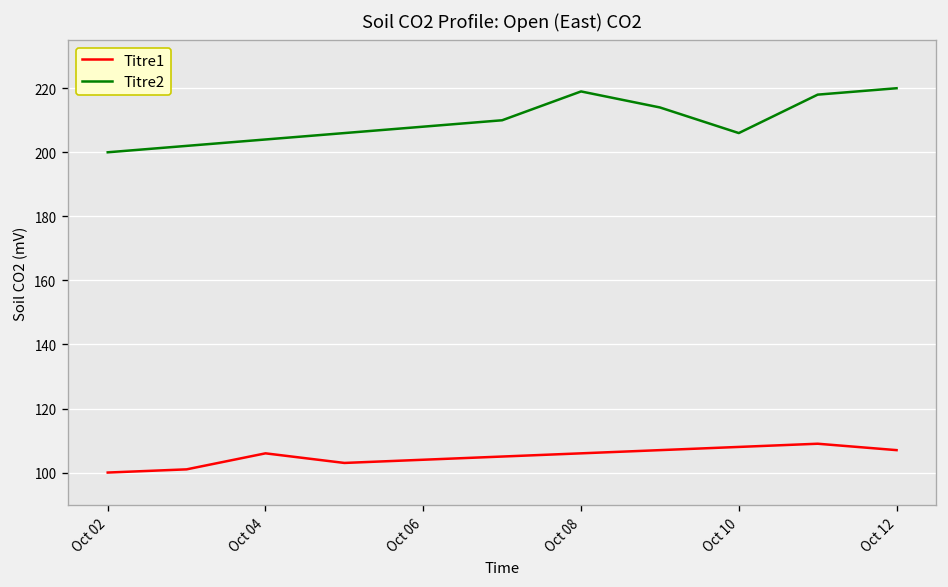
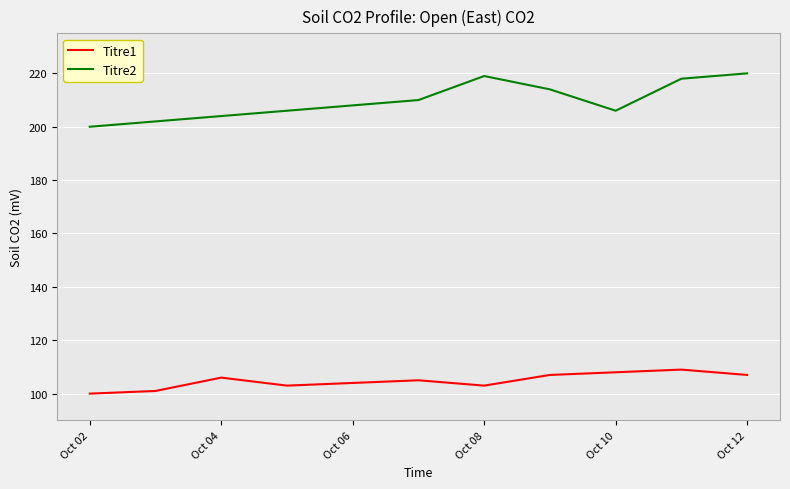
Titre1, Oct 08: 106 -> 103
